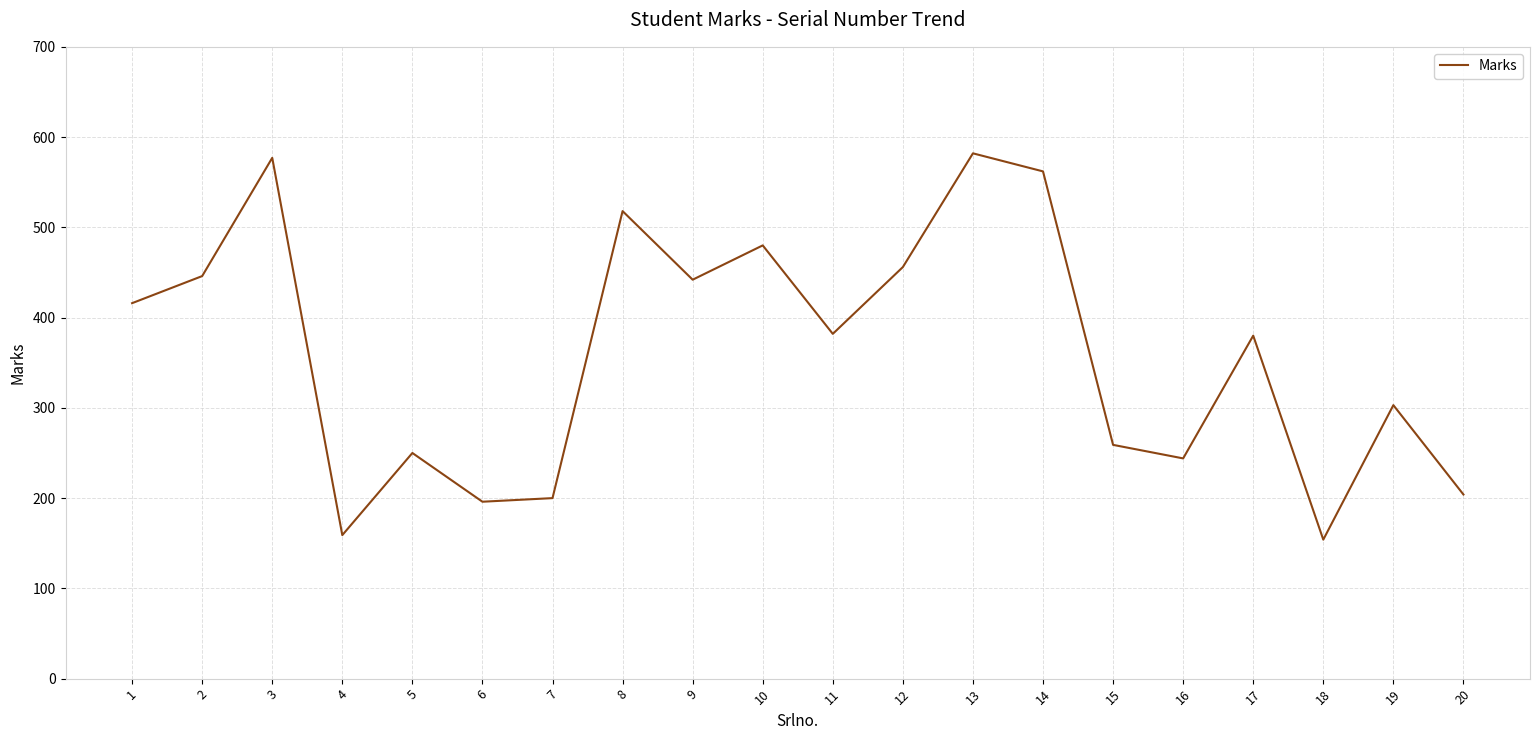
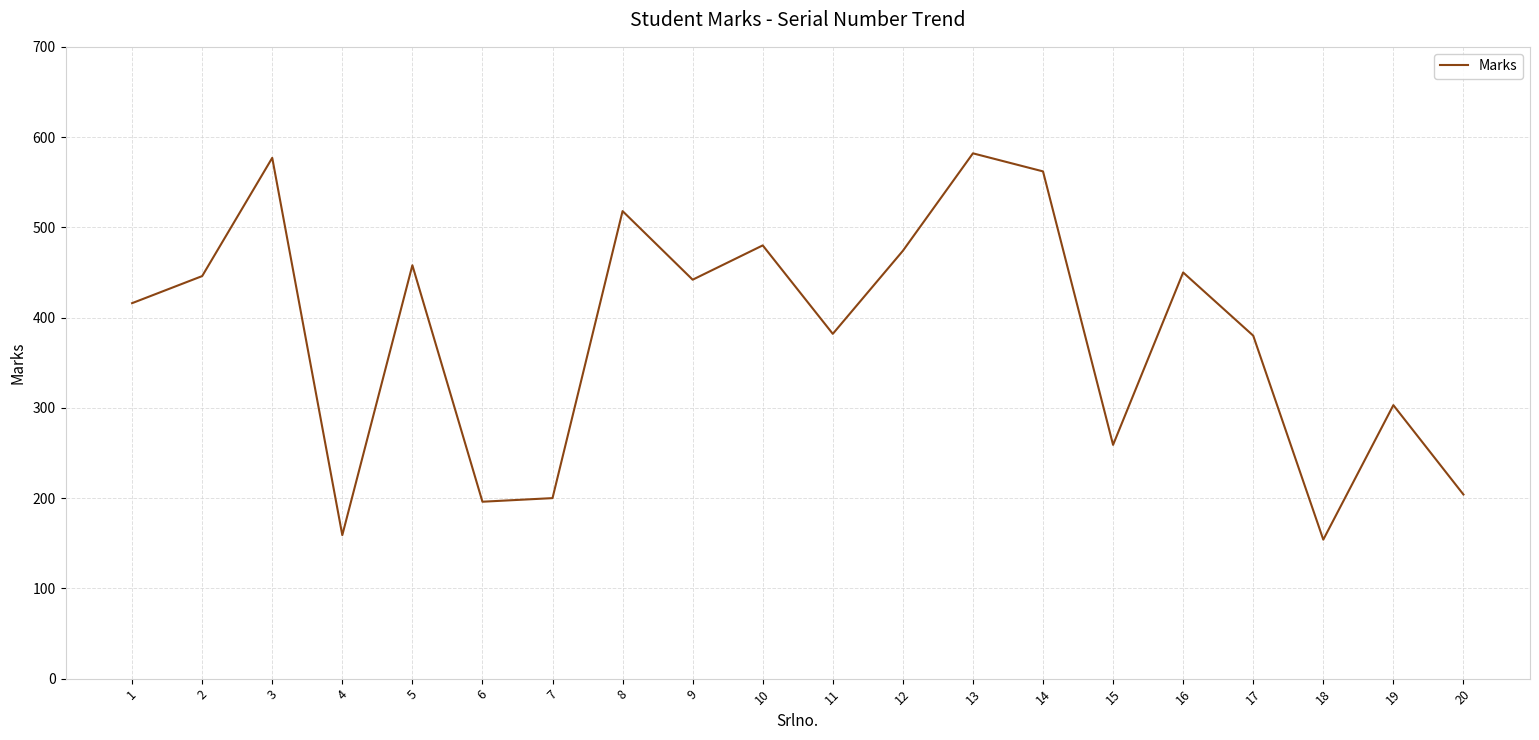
5: 250 -> 460
12: 460 -> 470
16: 240 -> 450
